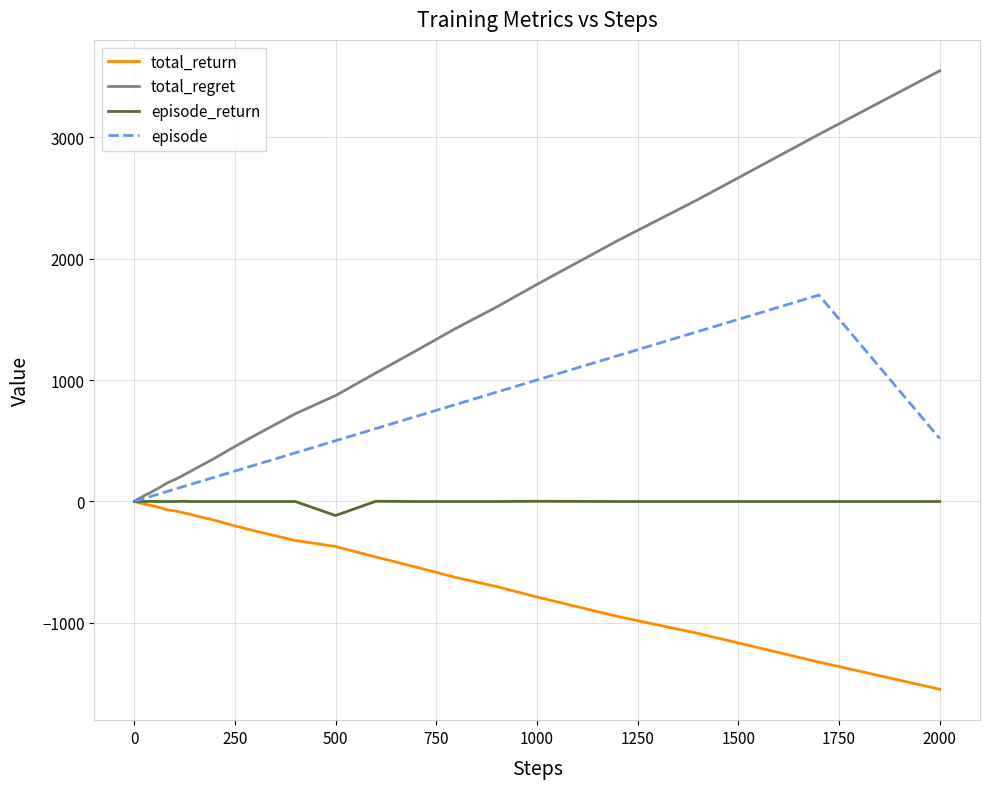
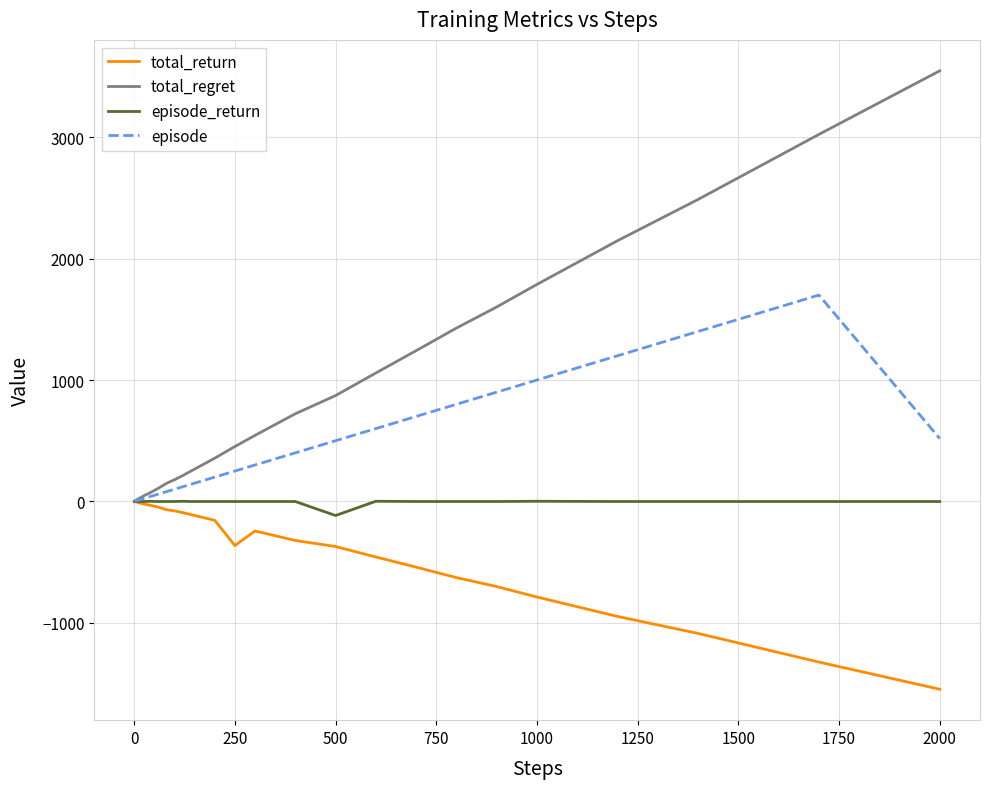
total_return, 250: -200 -> -360
